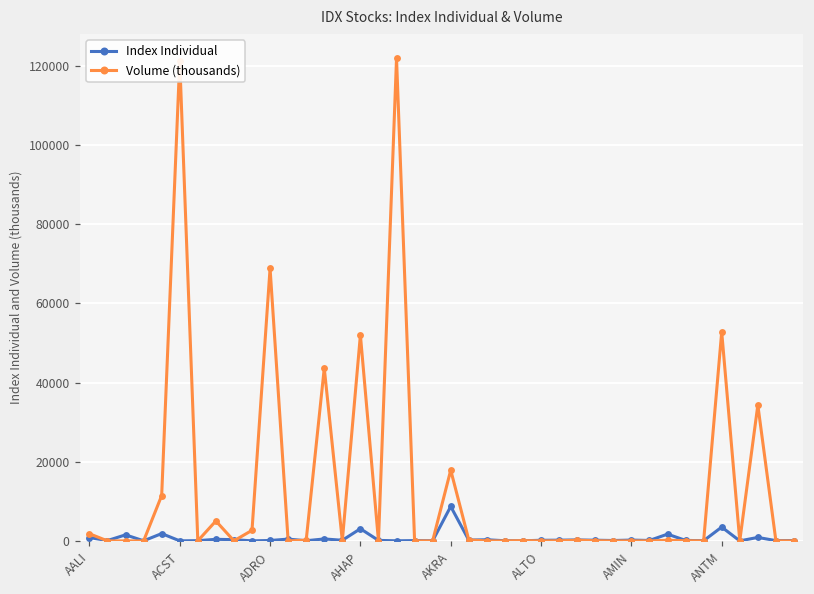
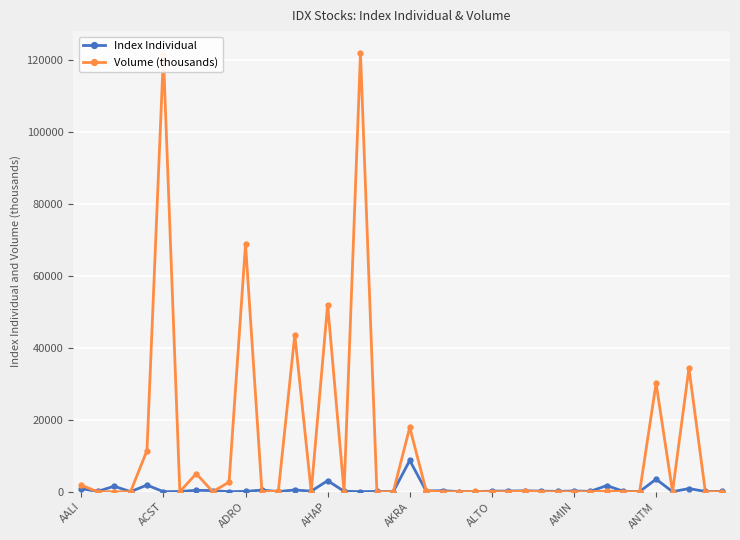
Volume (thousands), ANTM: 53000 -> 30000
